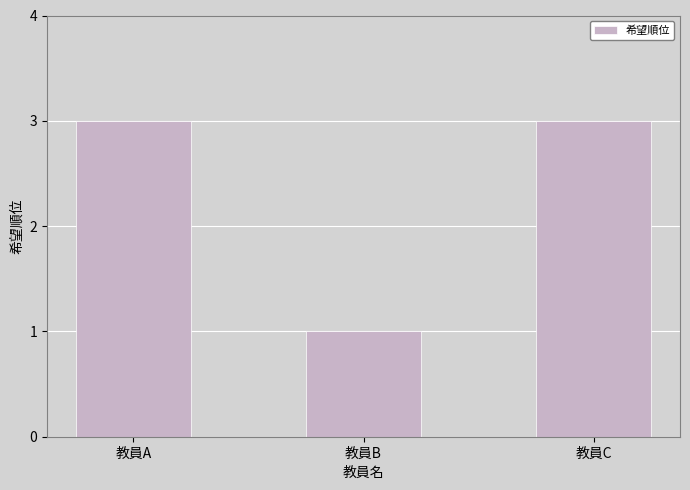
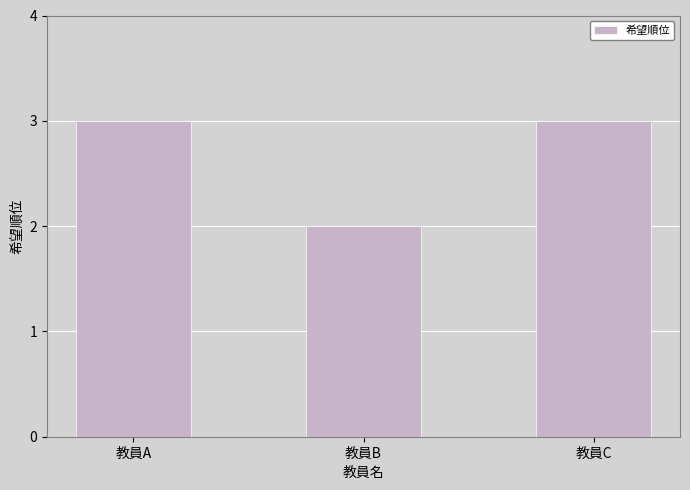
教員B: 1 -> 2
